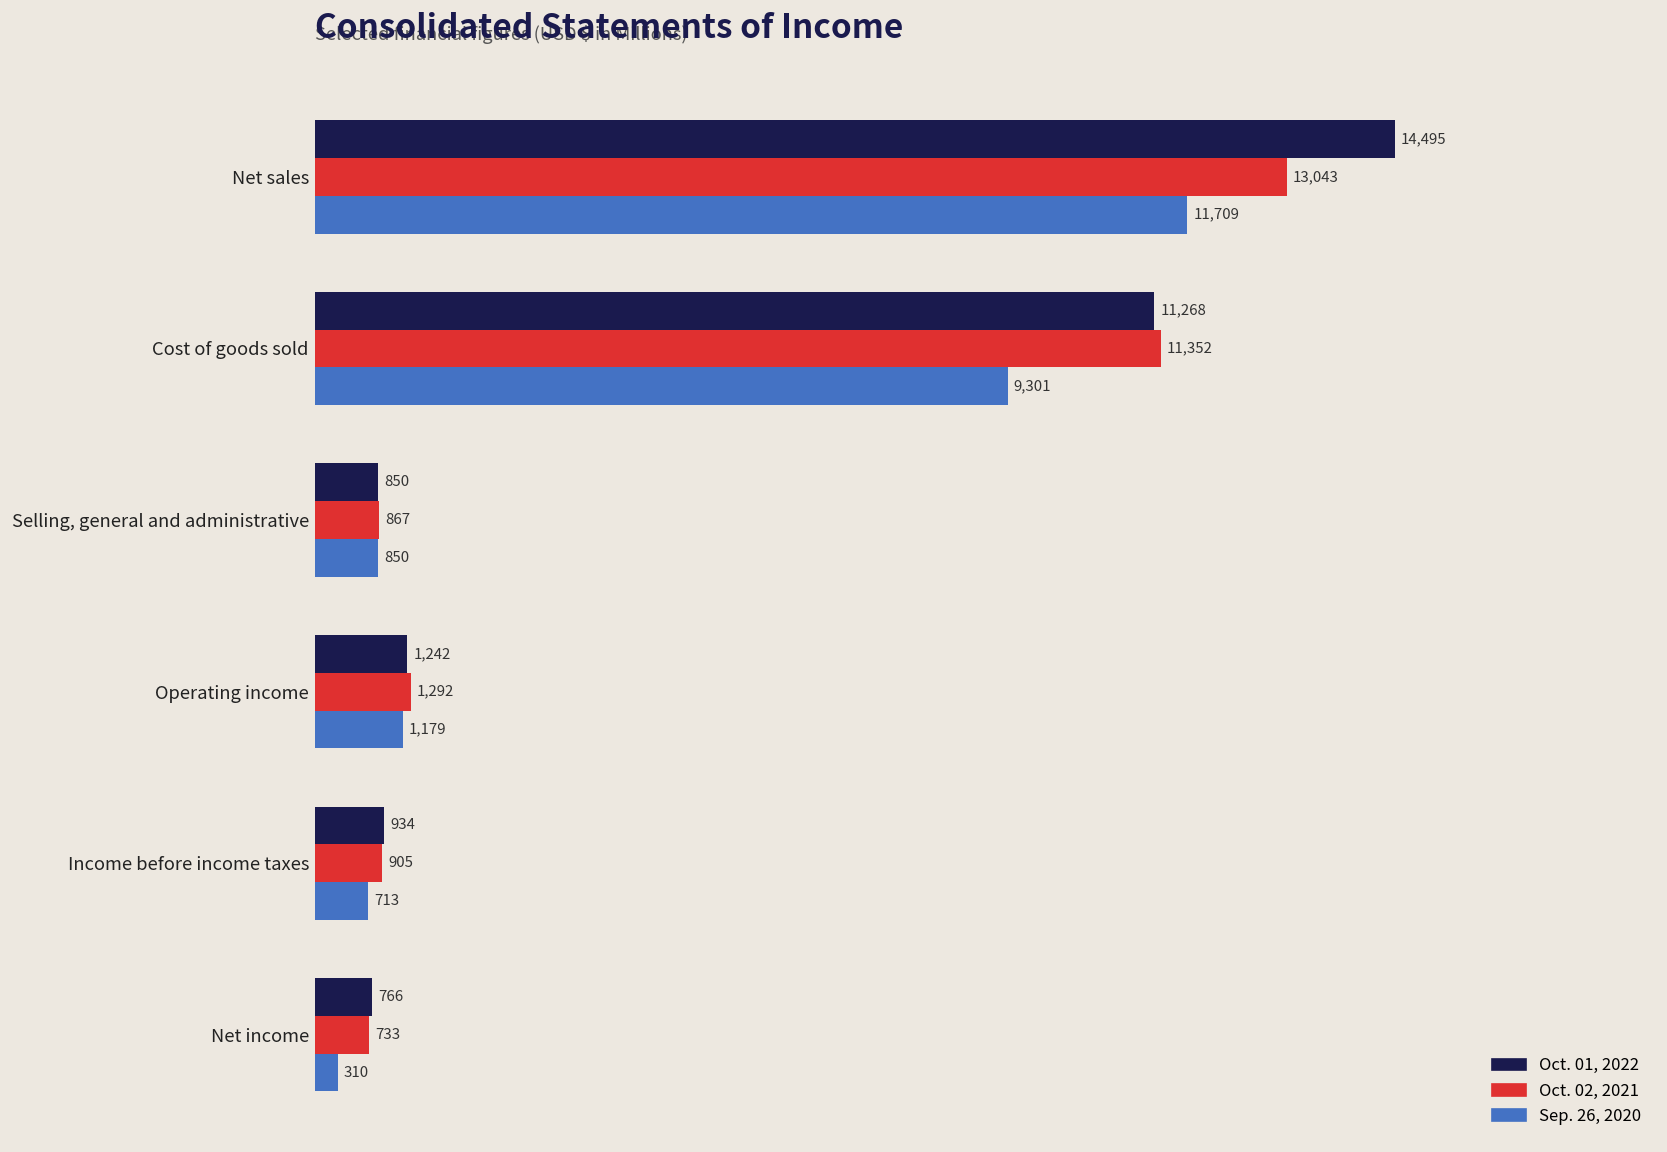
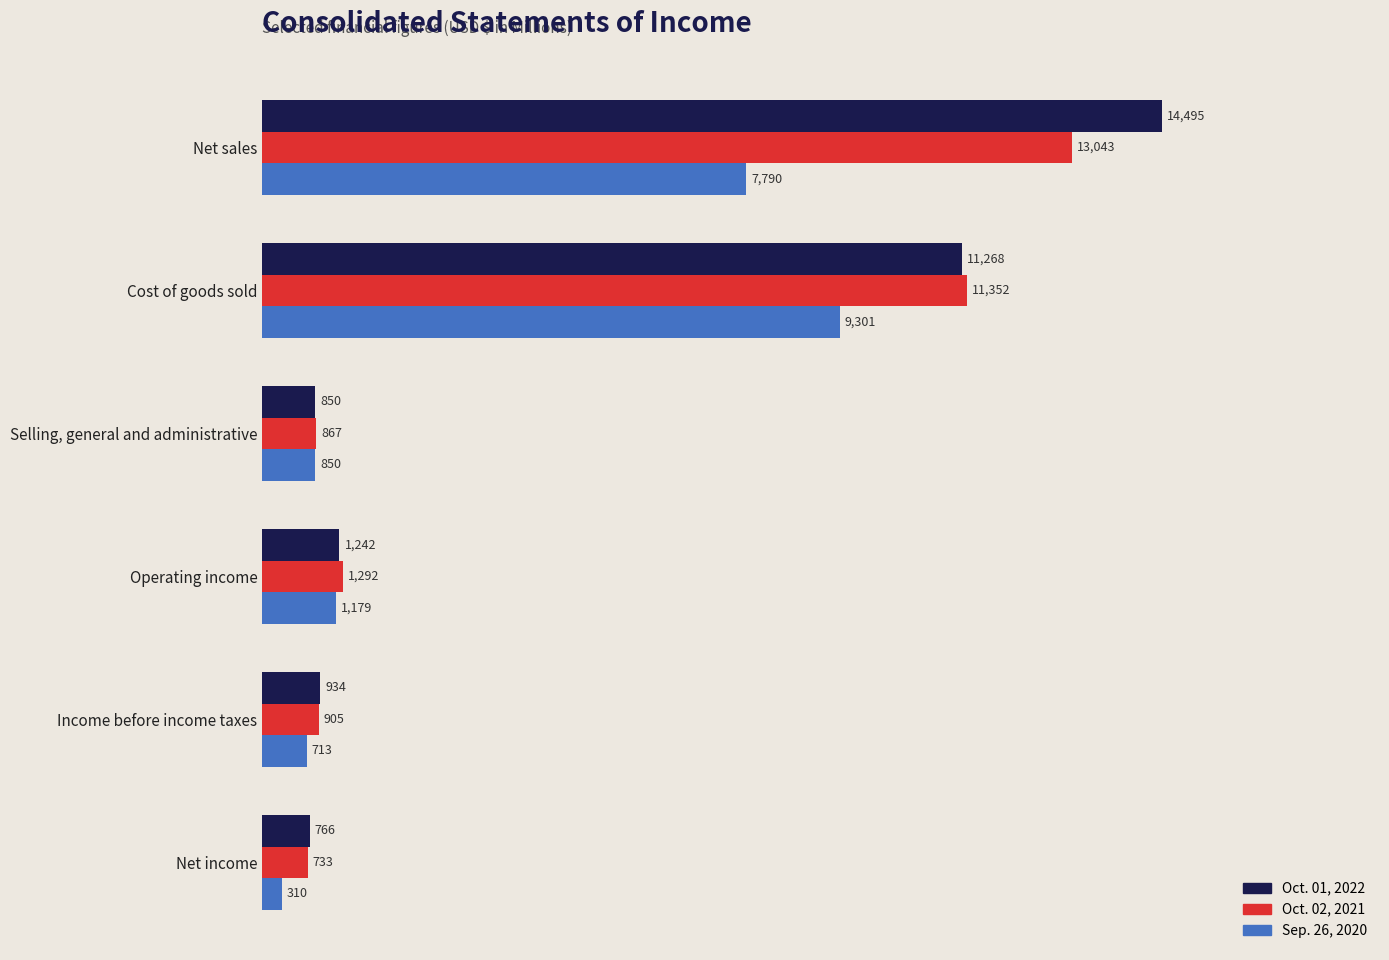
Sep. 26, 2020, Net sales: 11,709 -> 7,790
